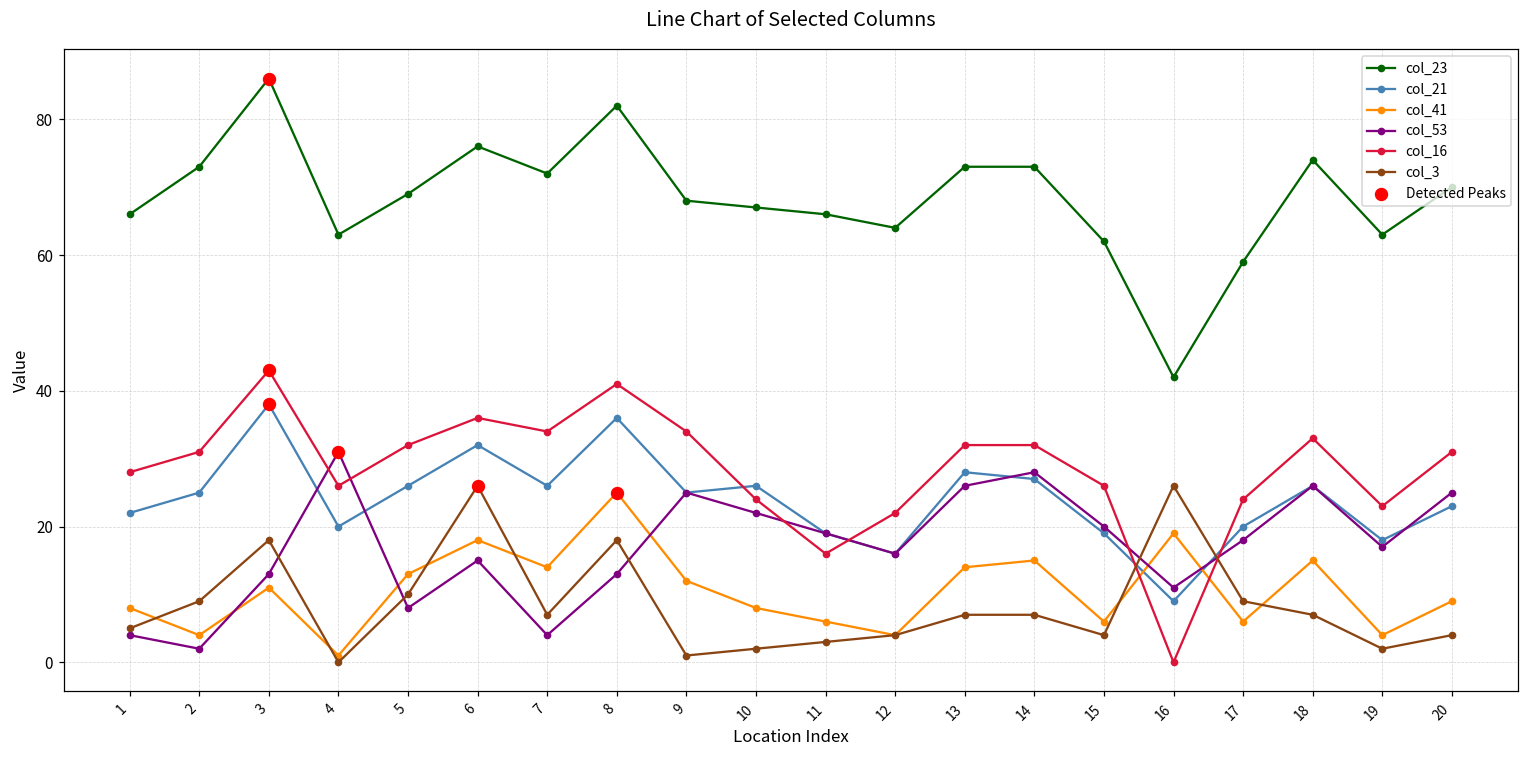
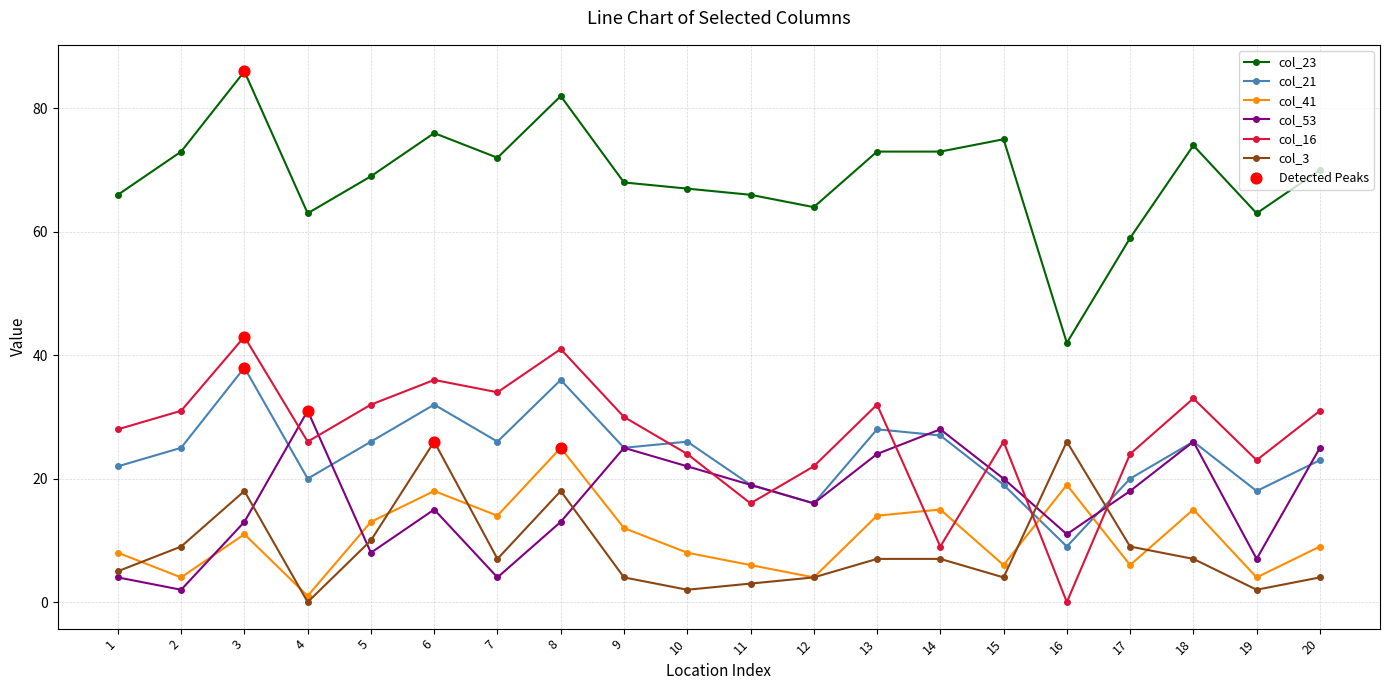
col_16, 9: 34 -> 30
col_3, 9: 1 -> 4
col_53, 13: 26 -> 24
col_16, 14: 32 -> 9
col_23, 15: 62 -> 75
col_53, 19: 17 -> 7
